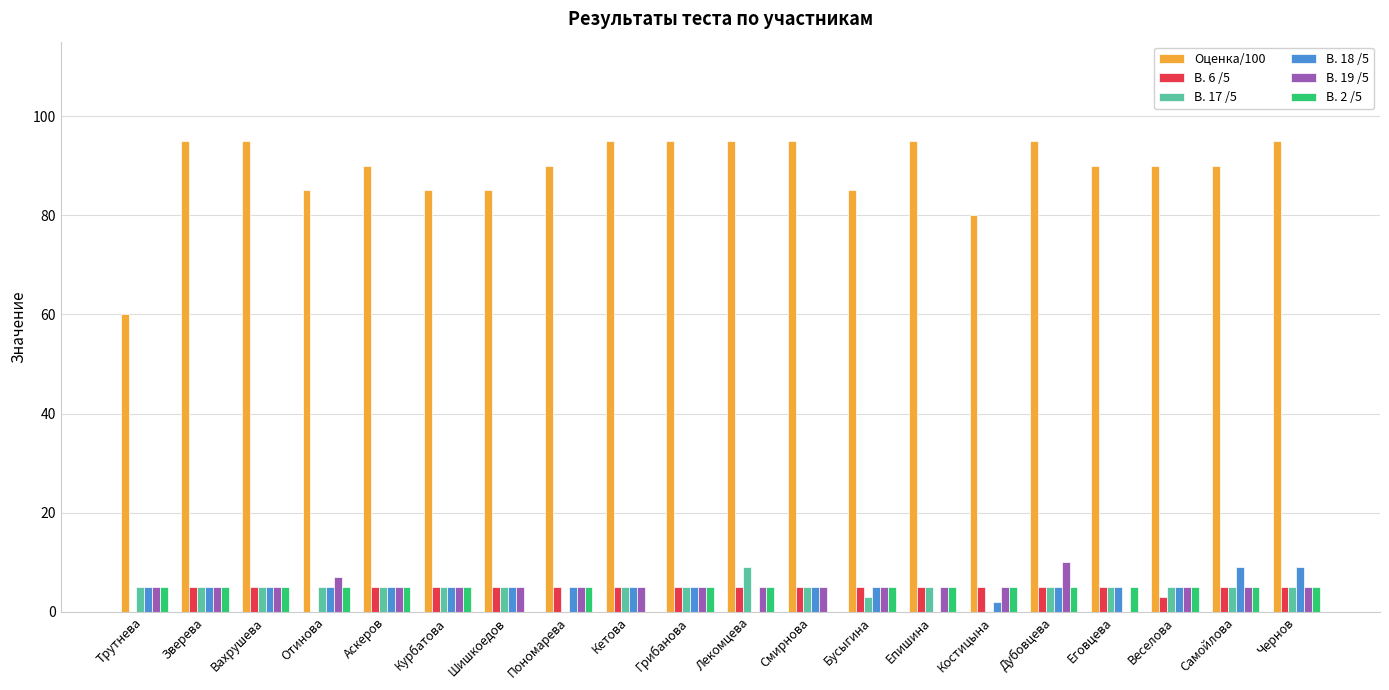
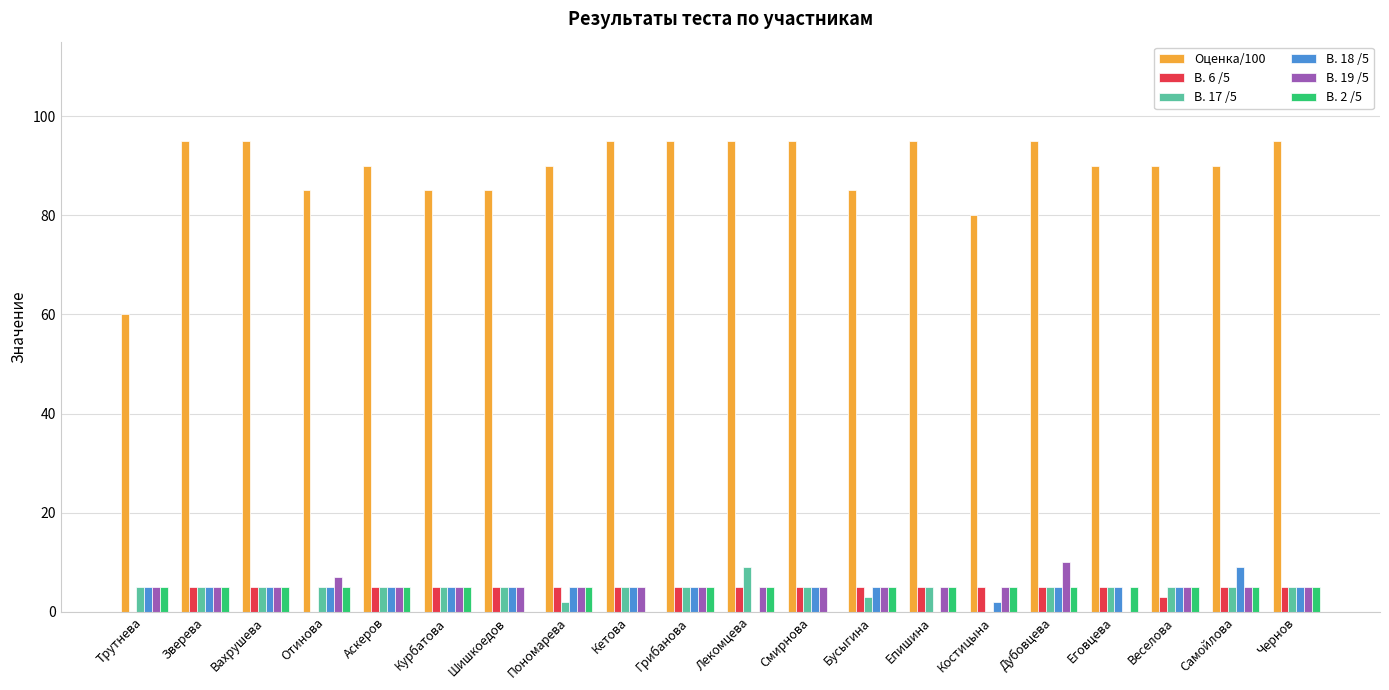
В. 17 /5, Пономарева: 0 -> 2
В. 18 /5, Чернов: 9 -> 5
